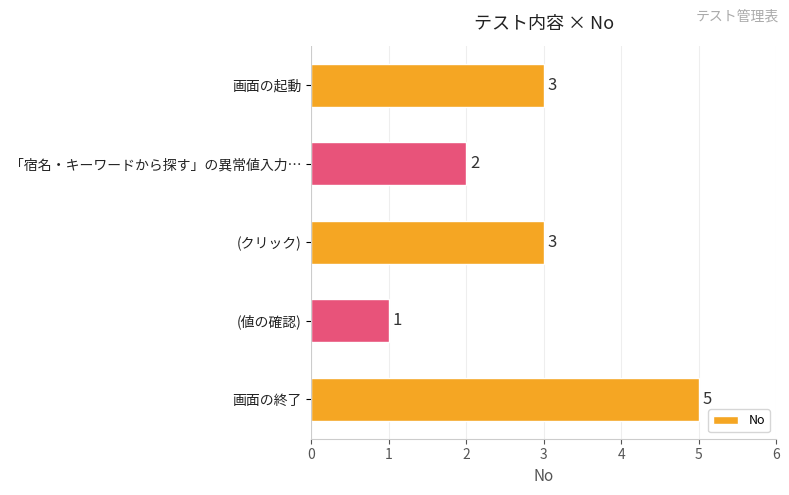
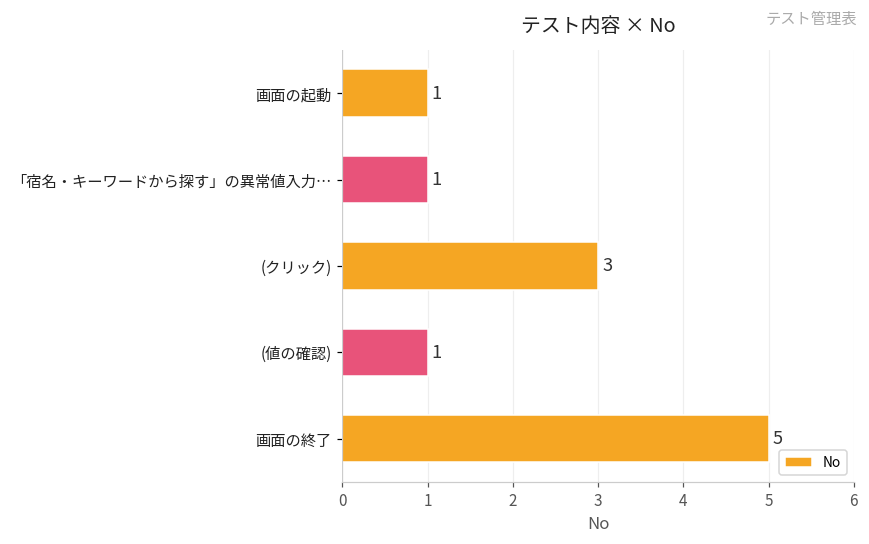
画面の起動: 3 -> 1
「宿名・キーワードから探す」の異常値入力…: 2 -> 1
